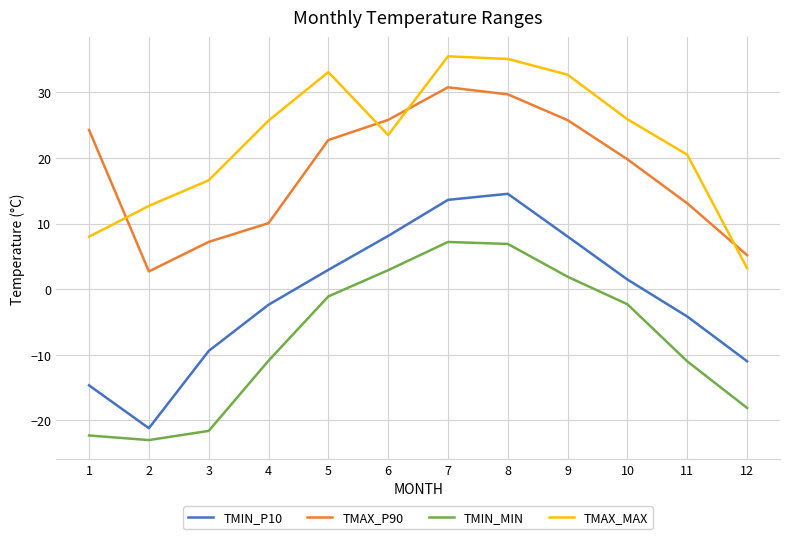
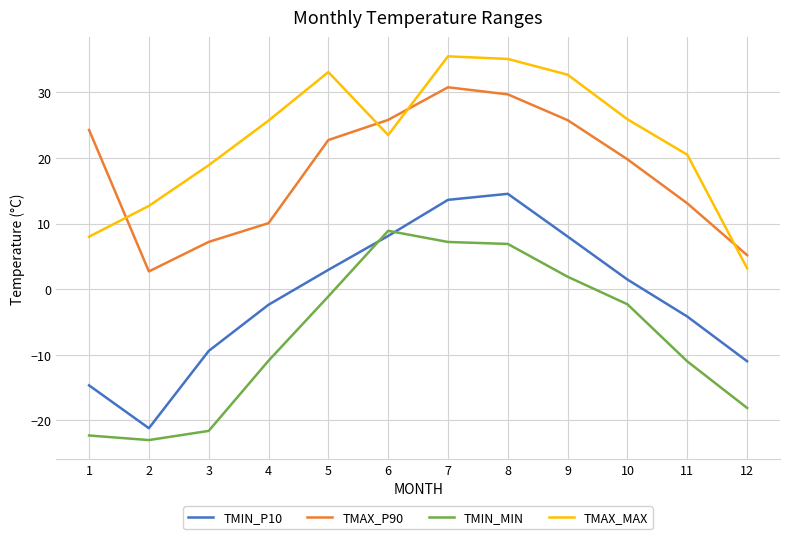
TMAX_MAX, 3: 17 -> 19
TMIN_MIN, 6: 3 -> 9
